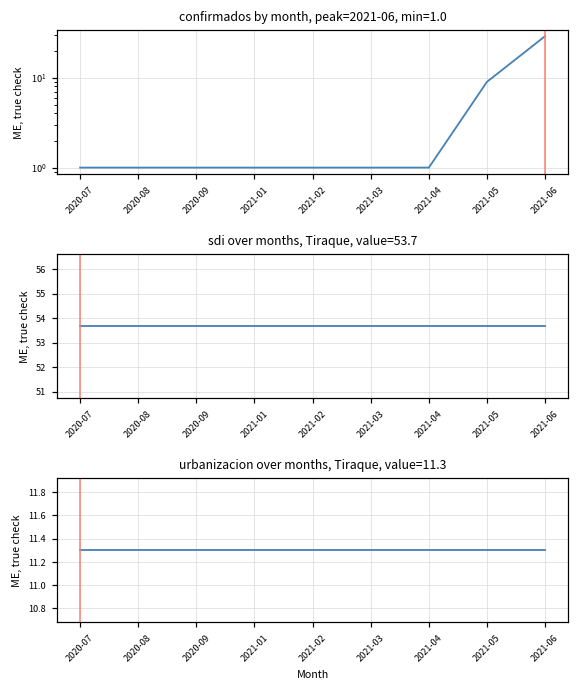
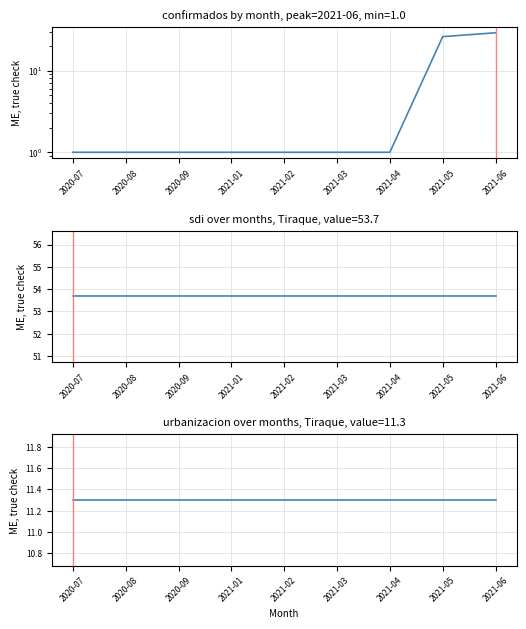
confirmados by month, peak=2021-06, min=1.0, 2021-05: 9 -> 26
